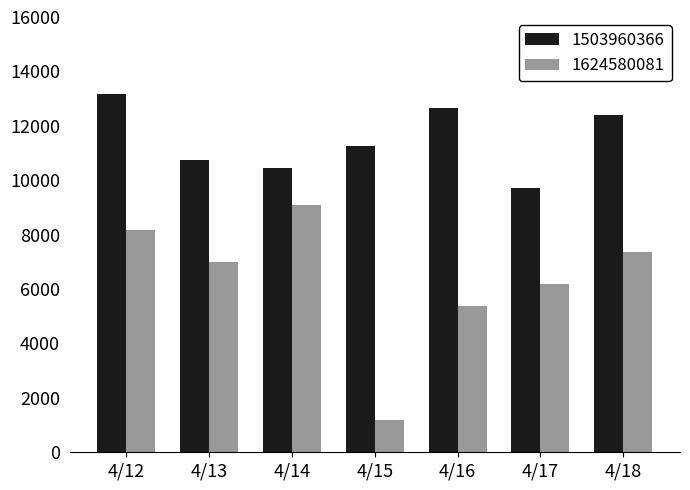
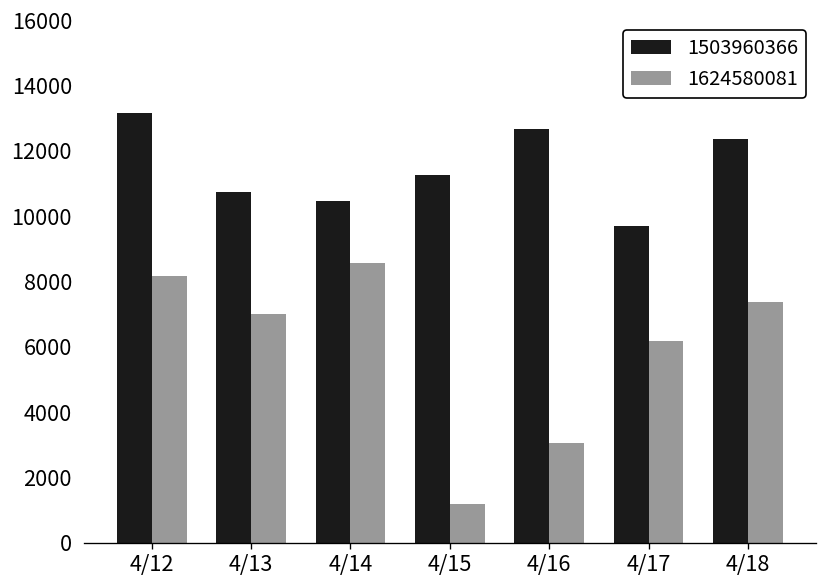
1624580081, 4/14: 9100 -> 8600
1624580081, 4/16: 5400 -> 3100
